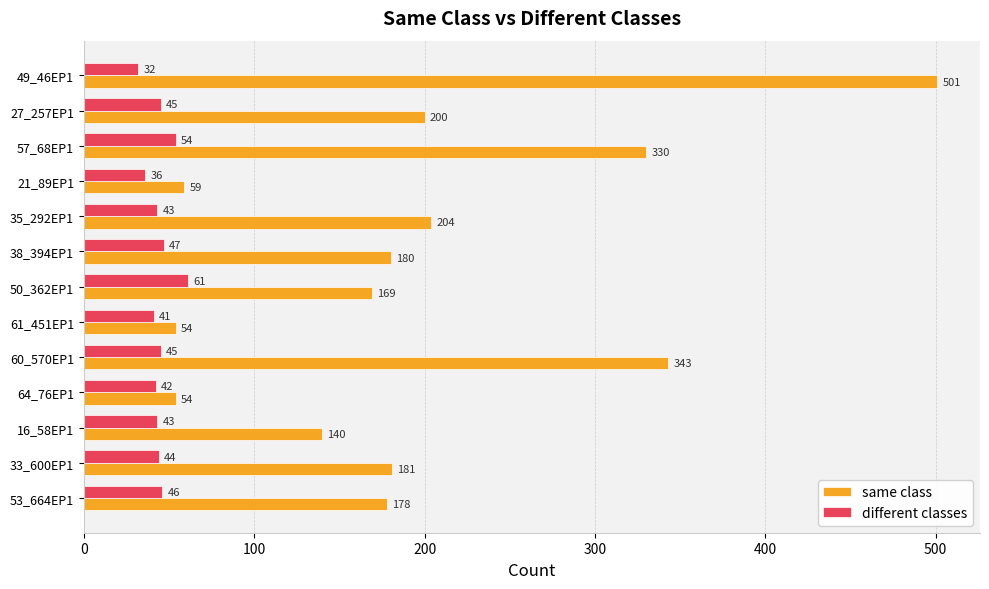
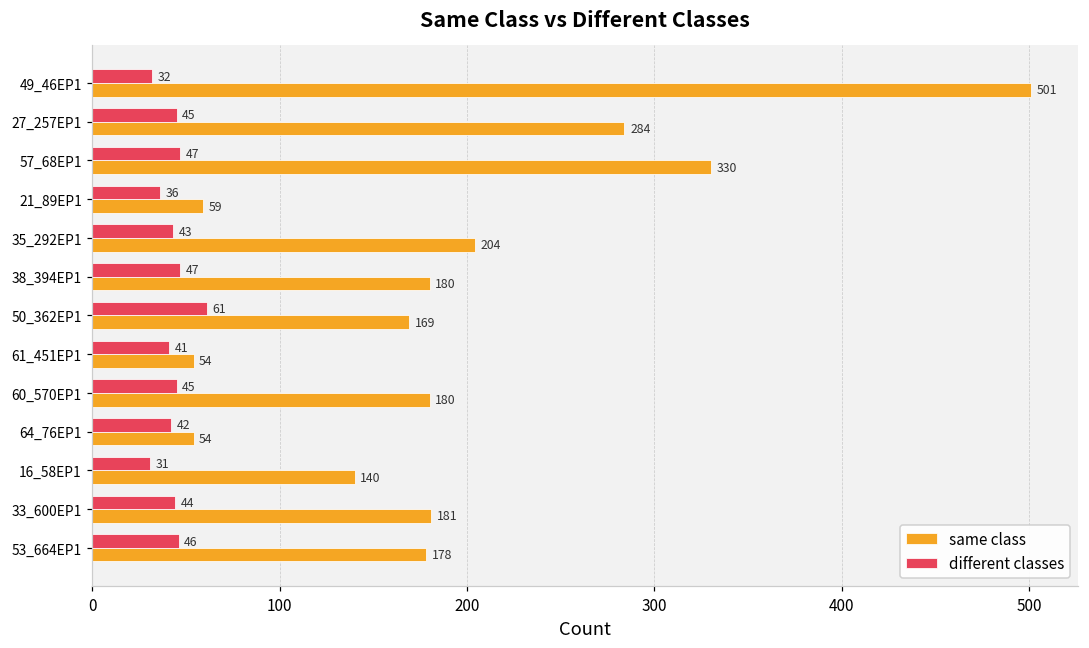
same class, 27_257EP1: 200 -> 284
different classes, 57_68EP1: 54 -> 47
same class, 60_570EP1: 343 -> 180
different classes, 16_58EP1: 43 -> 31
